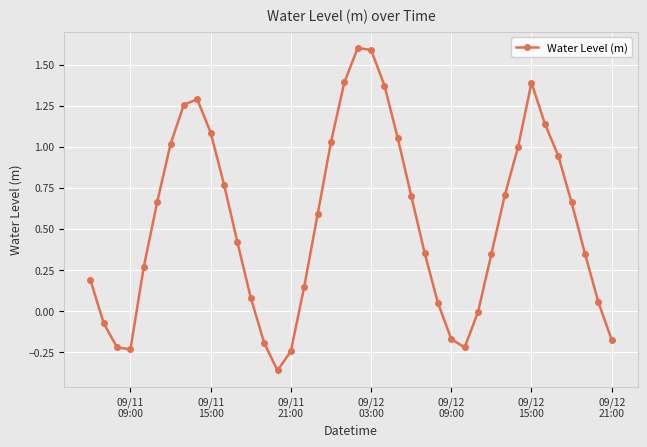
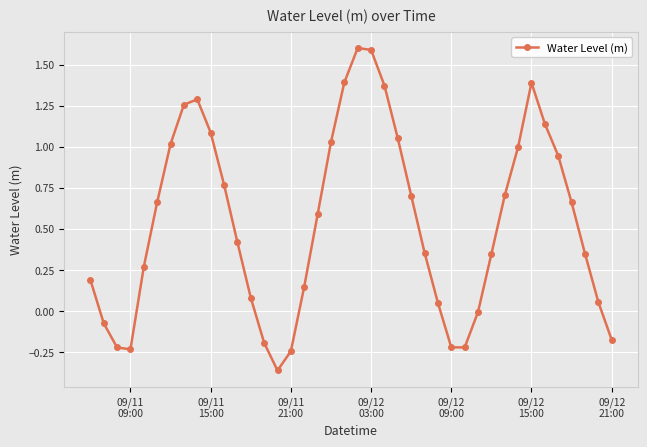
09/12 09:00: -0.17 -> -0.22
